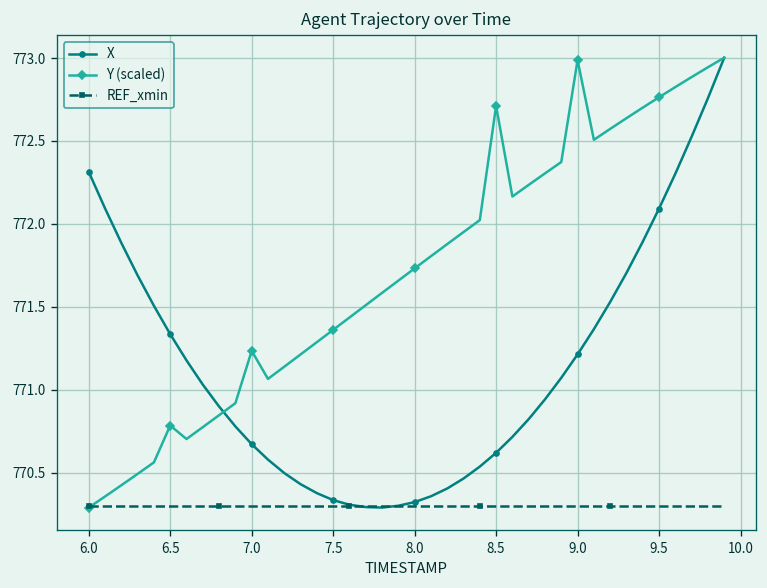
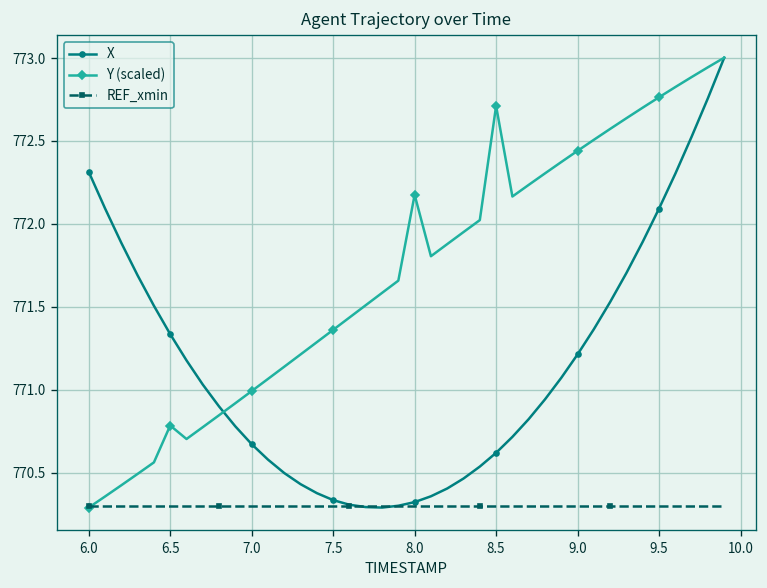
Y (scaled), 7.0: 771.24 -> 770.99
Y (scaled), 8.0: 771.73 -> 772.18
Y (scaled), 9.0: 772.99 -> 772.44
